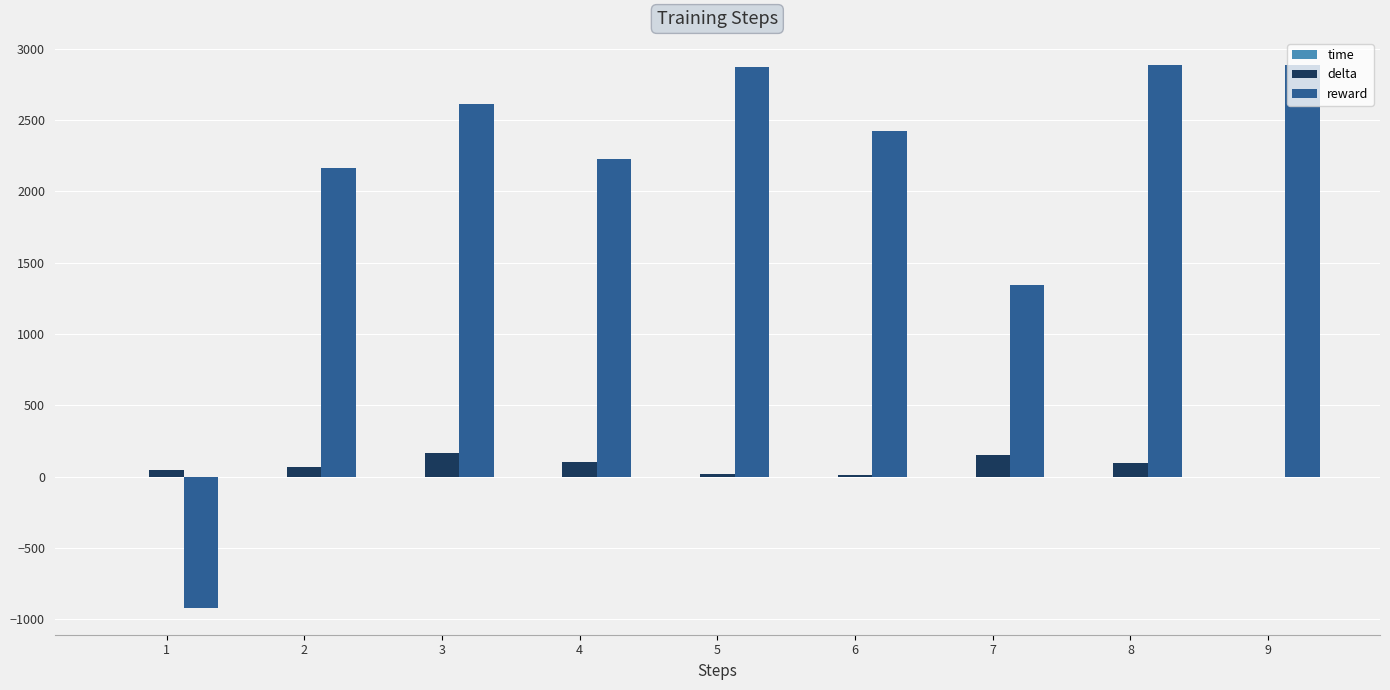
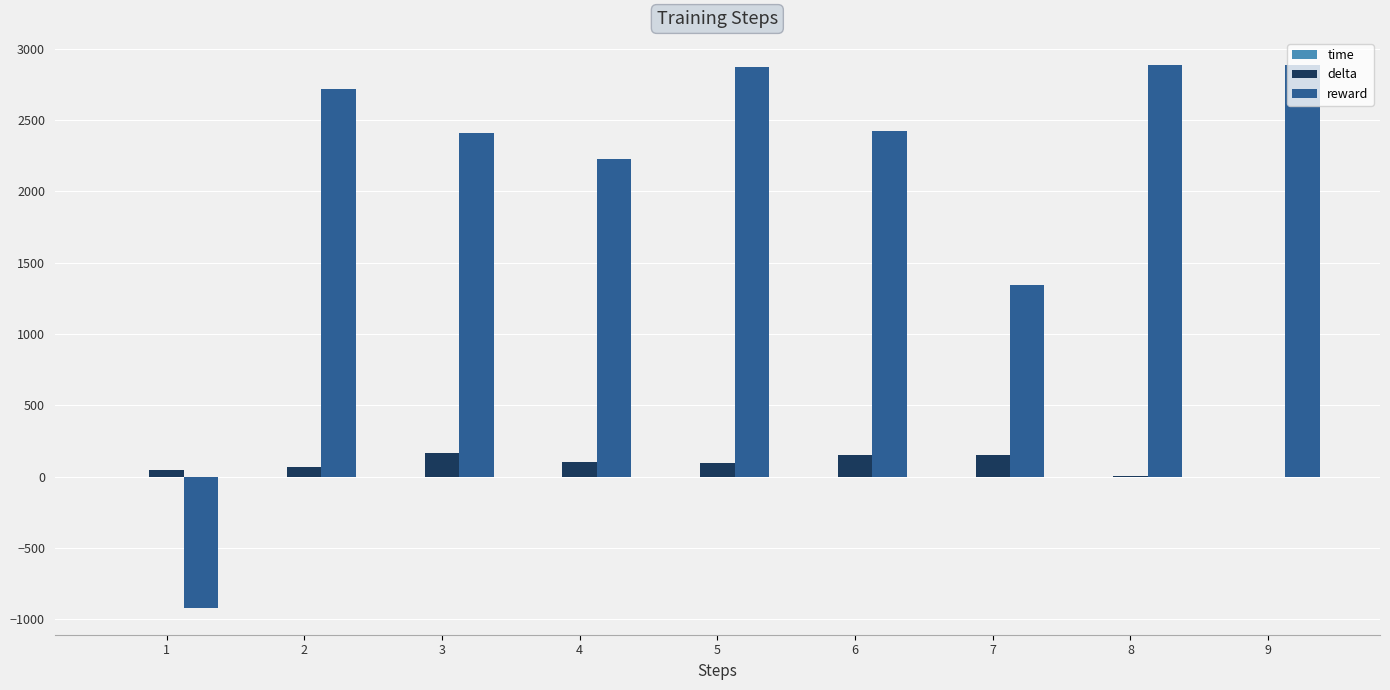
reward, 2: 2160 -> 2720
reward, 3: 2610 -> 2410
delta, 5: 20 -> 90
delta, 6: 10 -> 150
delta, 8: 100 -> 10
